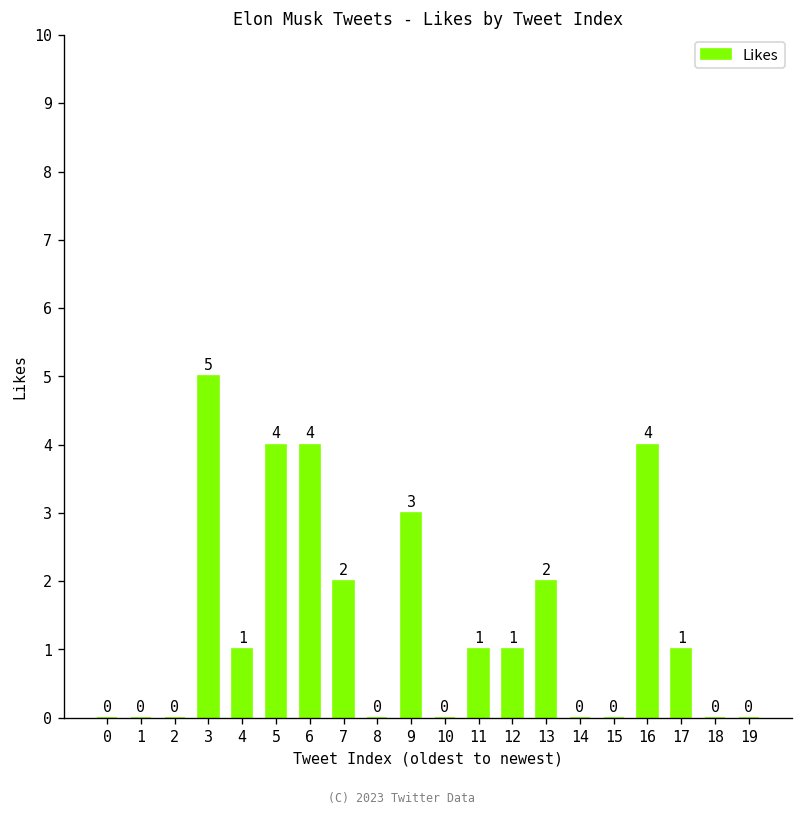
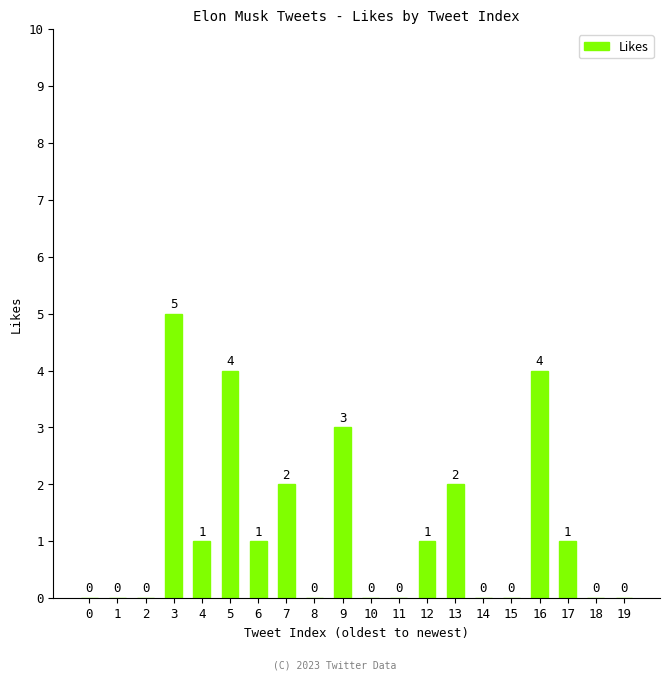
6: 4 -> 1
11: 1 -> 0
